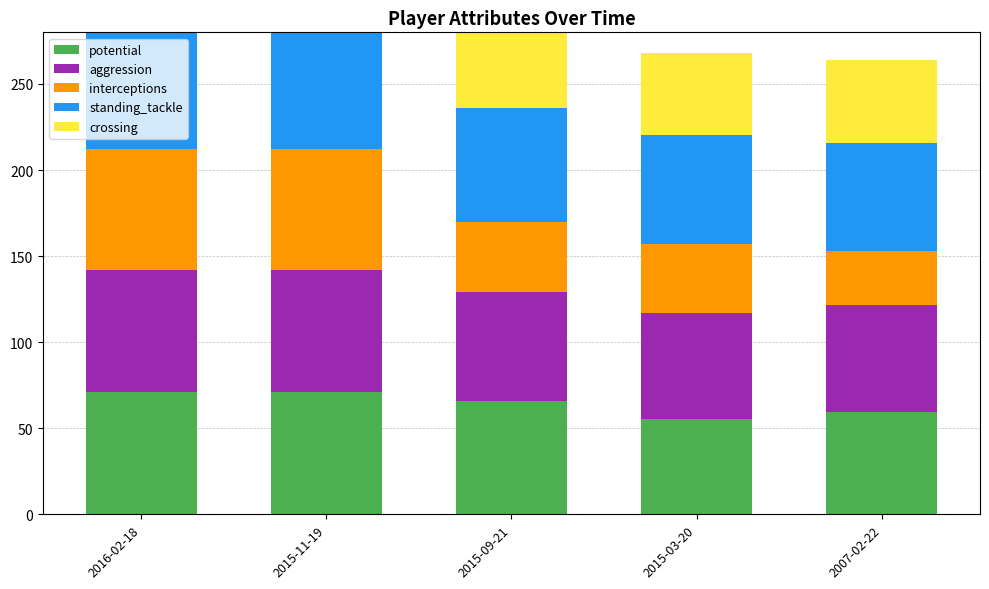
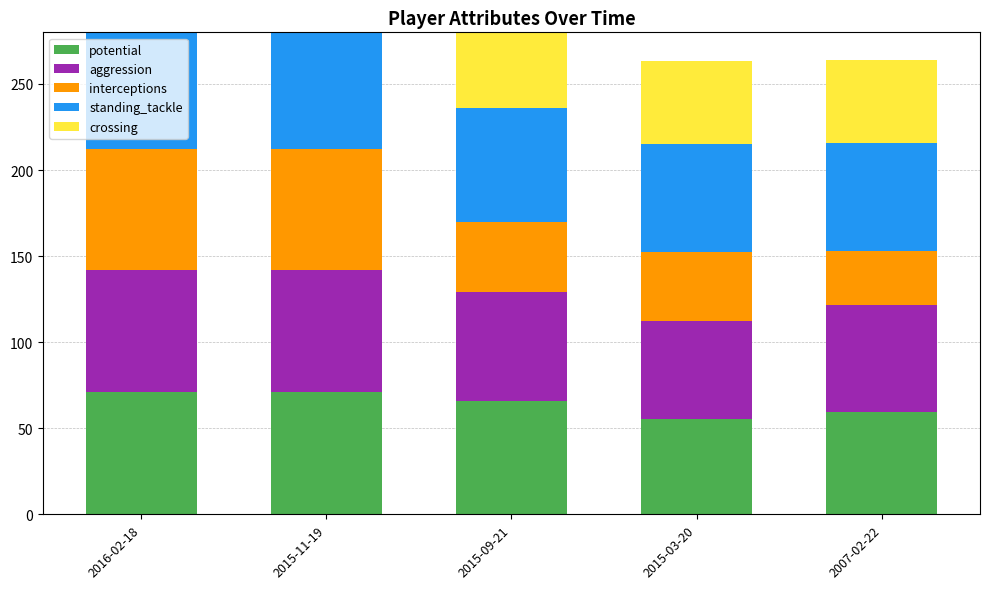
aggression, 2015-03-20: 62 -> 57
